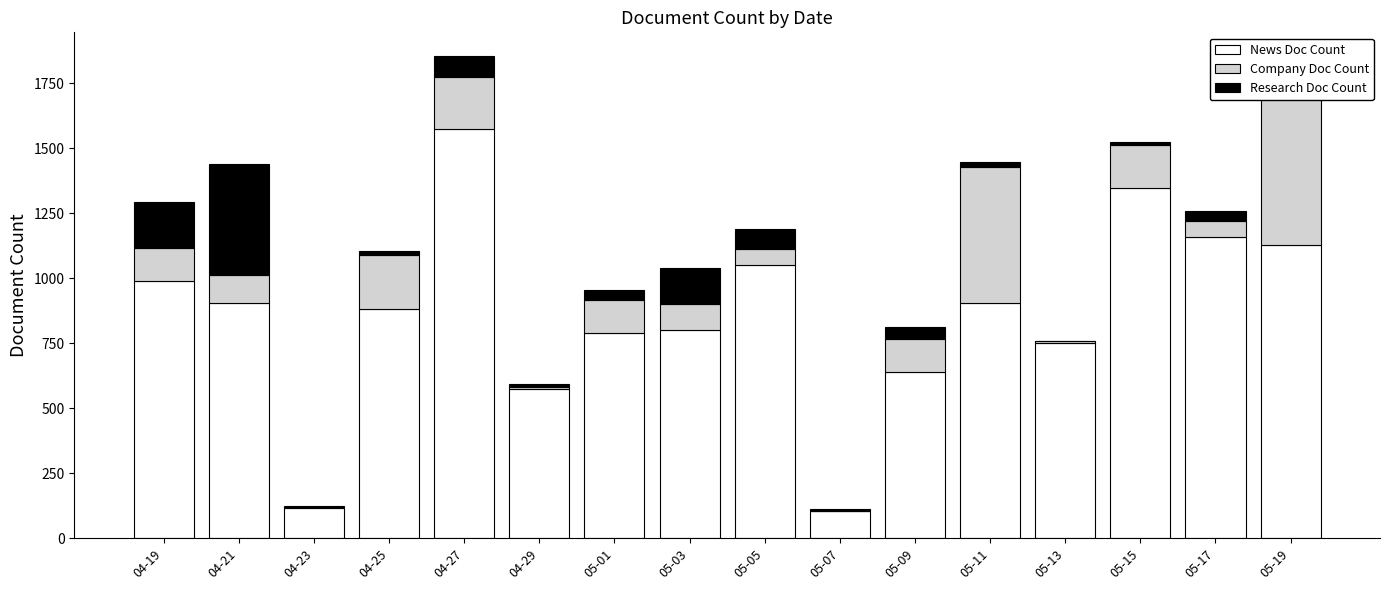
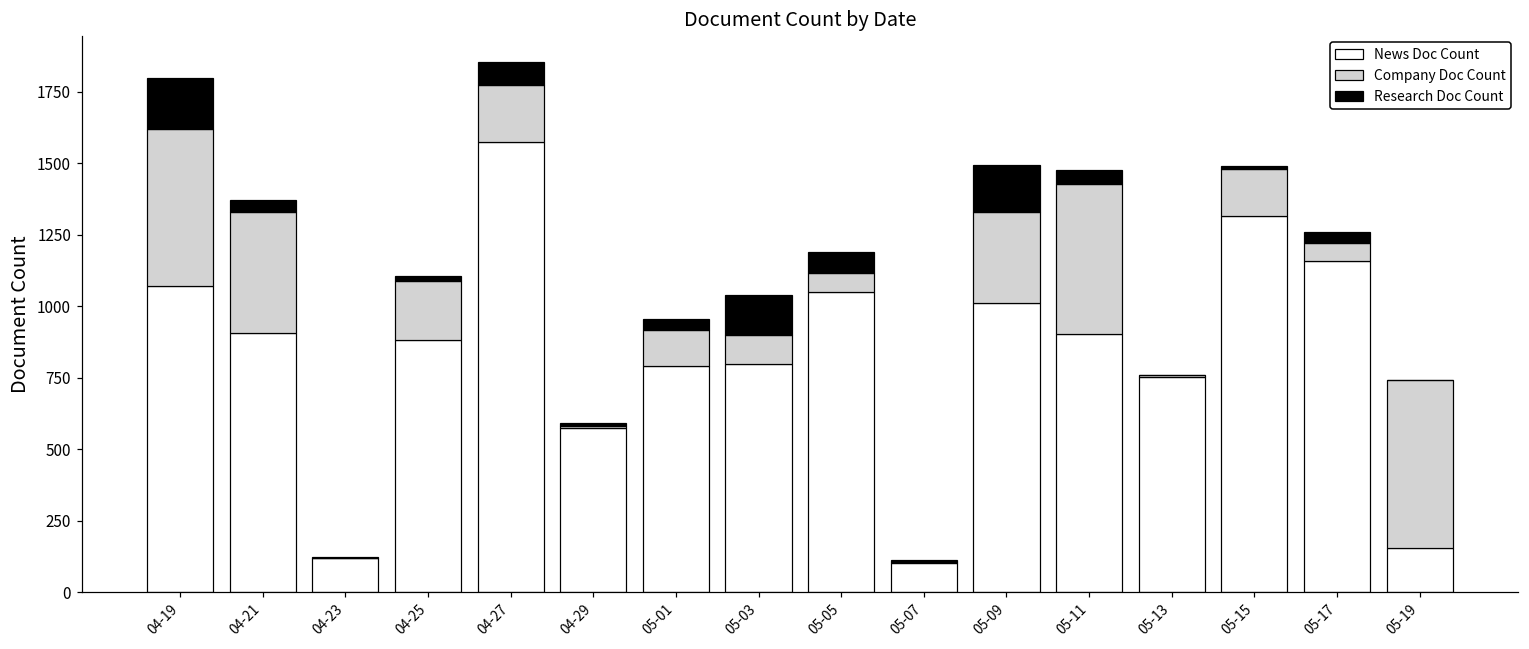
News Doc Count, 04-19: 990 -> 1070
Company Doc Count, 04-19: 130 -> 550
Company Doc Count, 04-21: 110 -> 420
Research Doc Count, 04-21: 430 -> 40
News Doc Count, 05-09: 640 -> 1010
Company Doc Count, 05-09: 130 -> 320
Research Doc Count, 05-09: 50 -> 160
Research Doc Count, 05-11: 20 -> 50
News Doc Count, 05-15: 1350 -> 1320
News Doc Count, 05-19: 1130 -> 160
